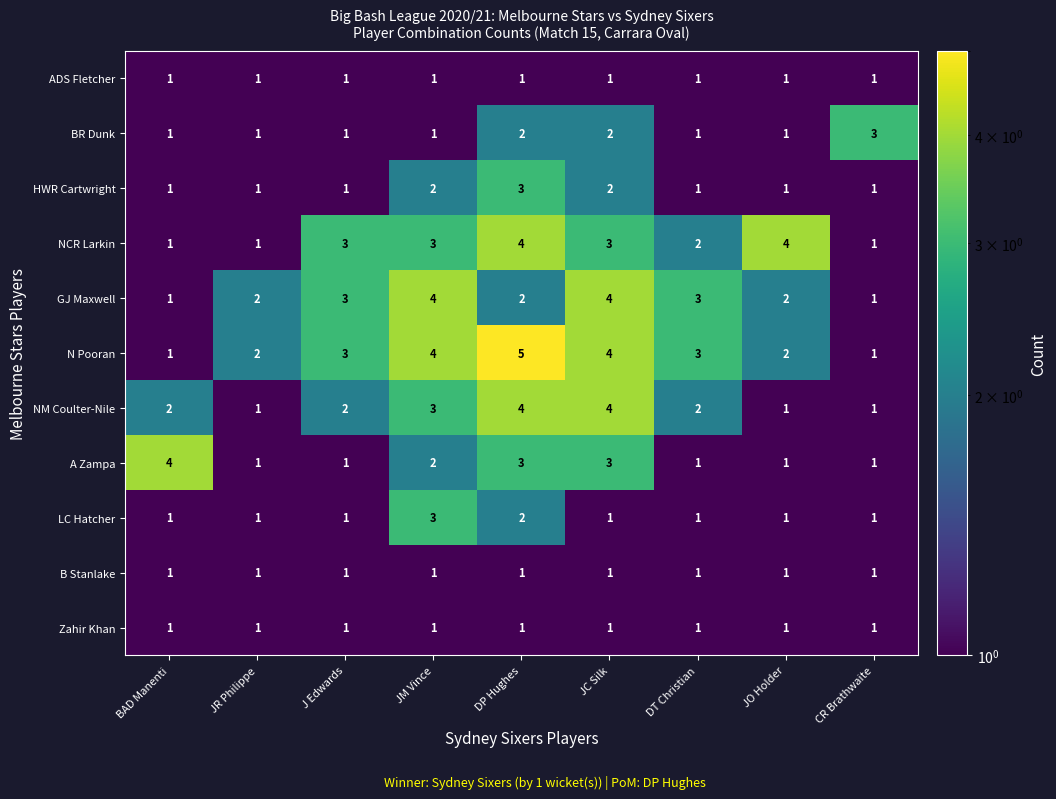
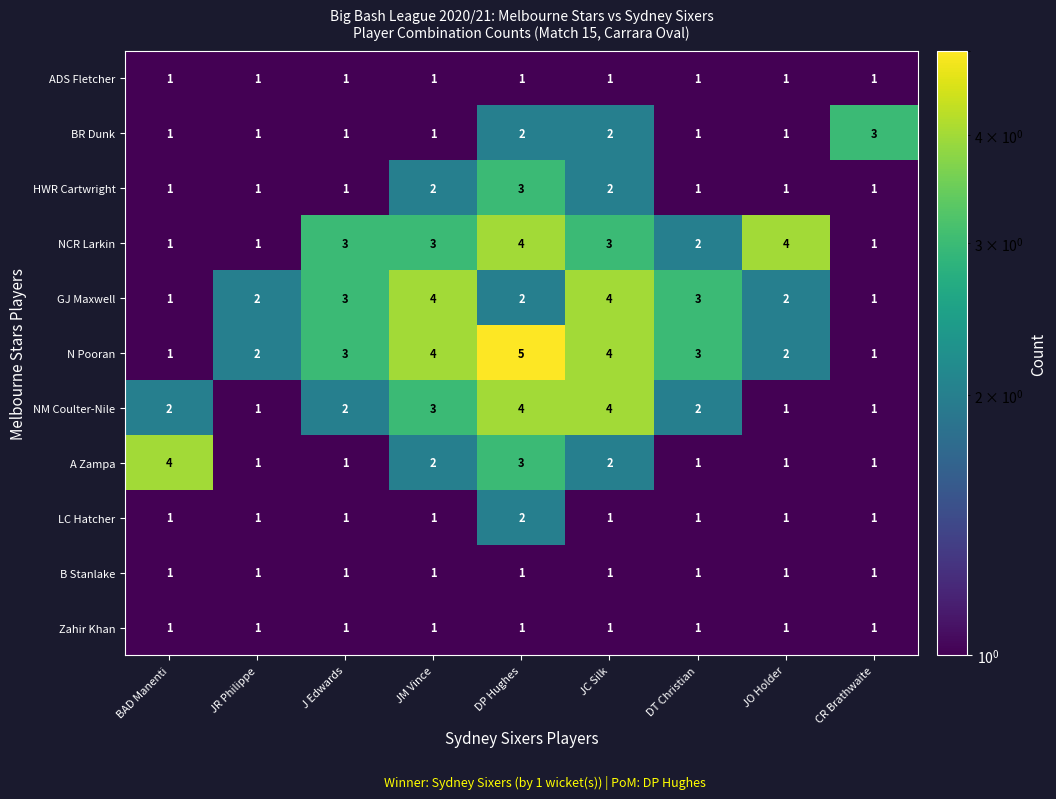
A Zampa, JC Silk: 3 -> 2
LC Hatcher, JM Vince: 3 -> 1
